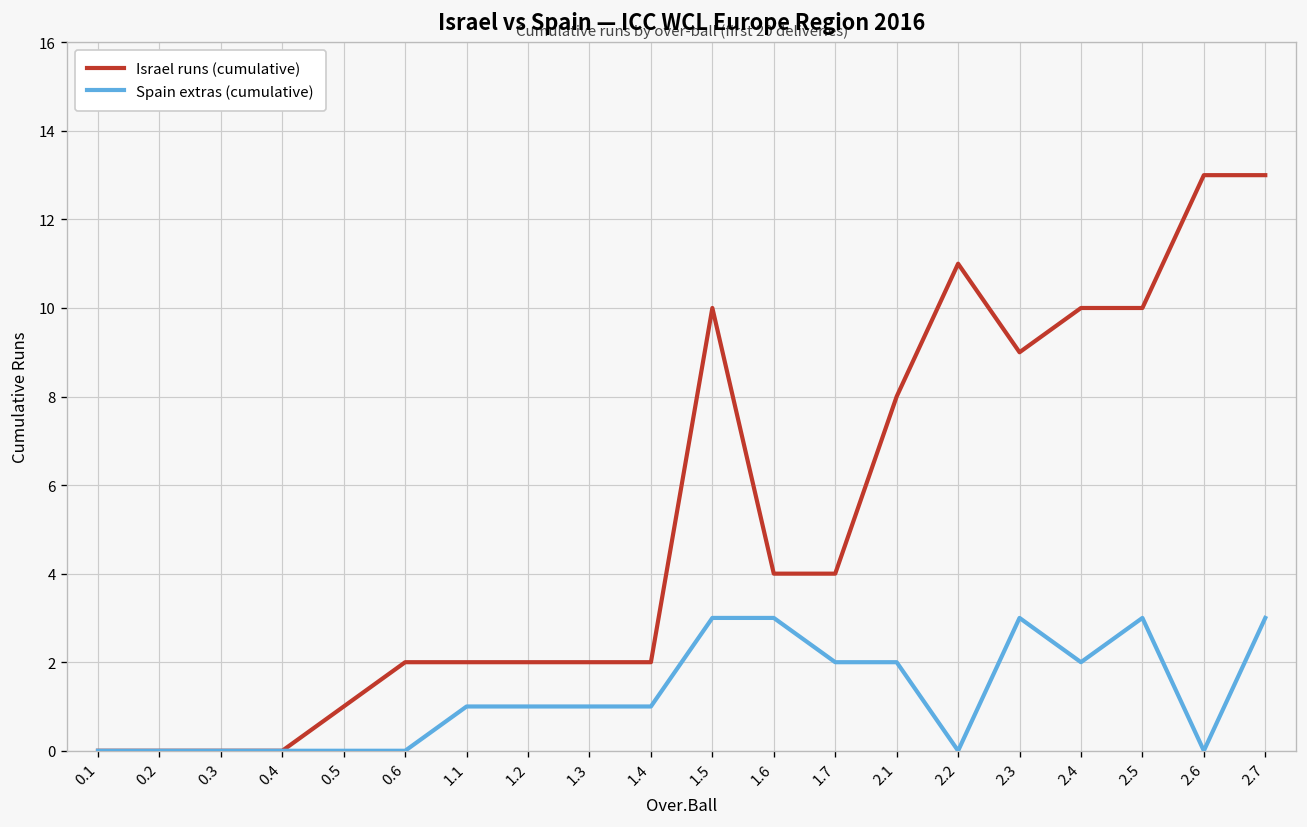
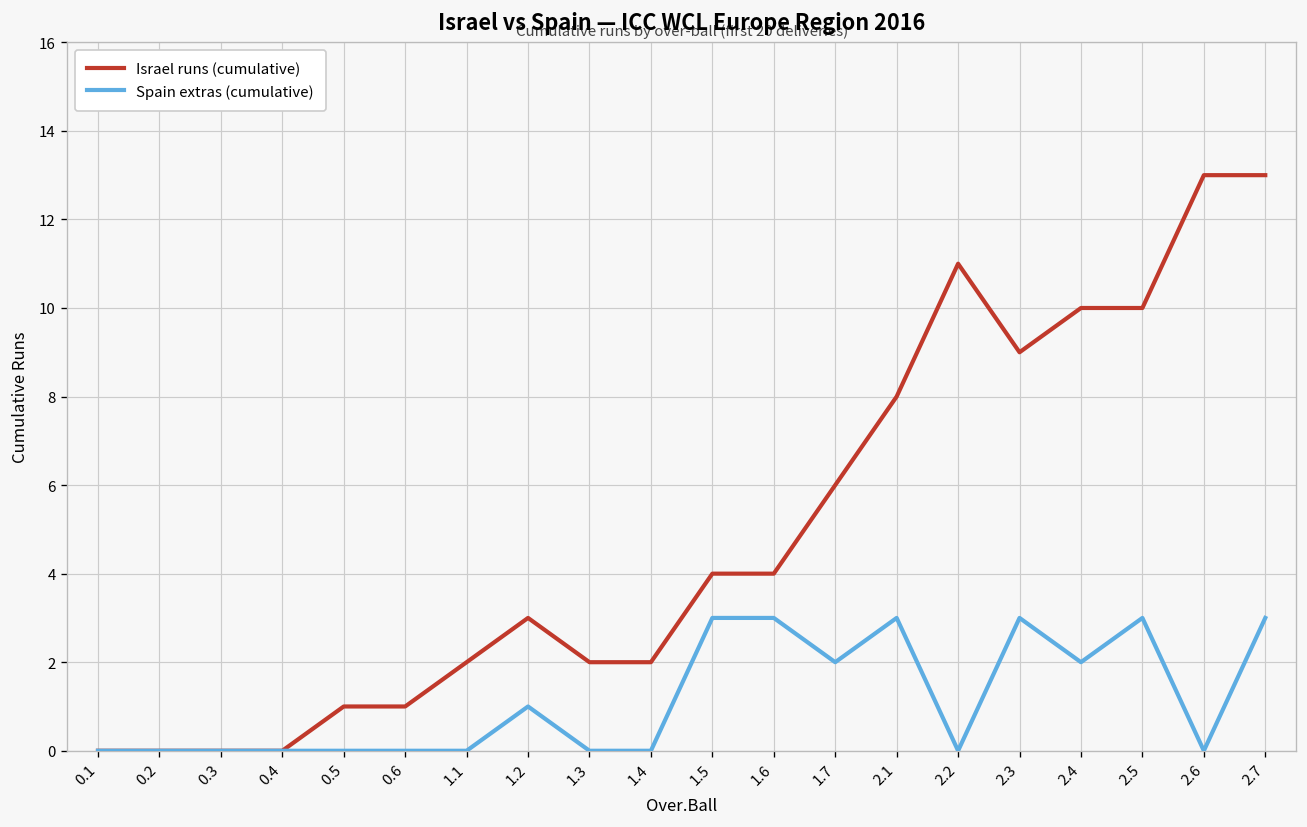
Israel runs (cumulative), 0.6: 2 -> 1
Spain extras (cumulative), 1.1: 1 -> 0
Israel runs (cumulative), 1.2: 2 -> 3
Spain extras (cumulative), 1.3: 1 -> 0
Spain extras (cumulative), 1.4: 1 -> 0
Israel runs (cumulative), 1.5: 10 -> 4
Israel runs (cumulative), 1.7: 4 -> 6
Spain extras (cumulative), 2.1: 2 -> 3
